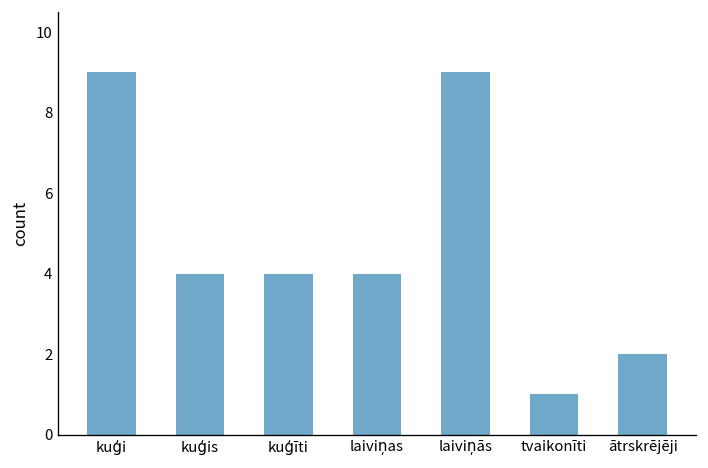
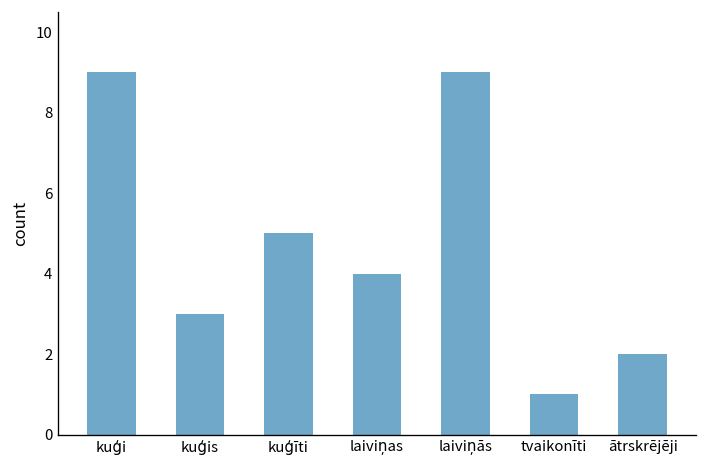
kuģis: 4 -> 3
kuģīti: 4 -> 5
